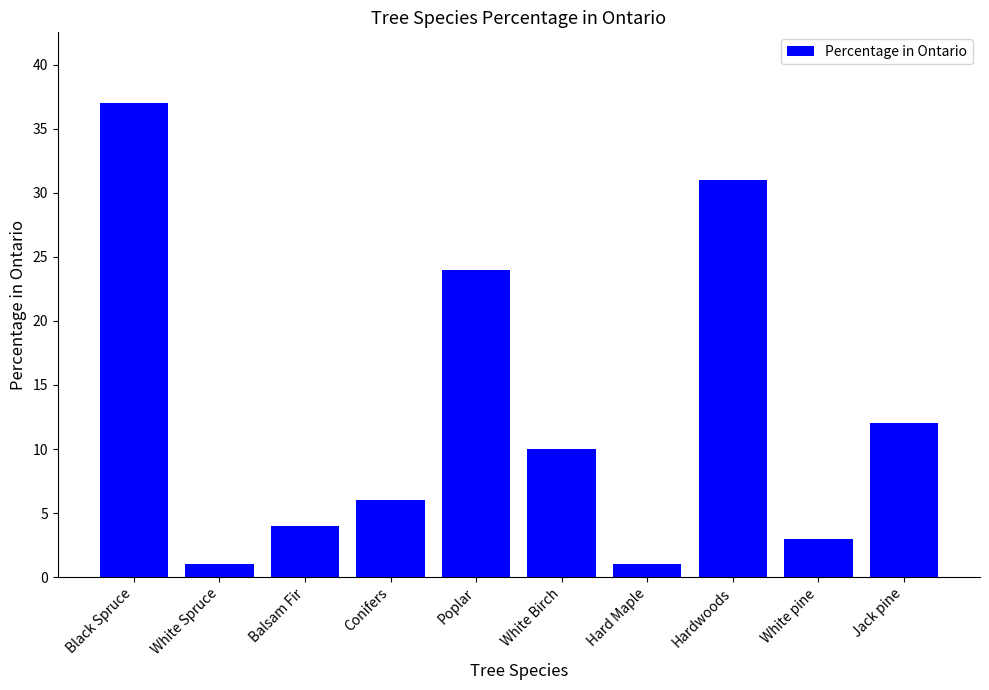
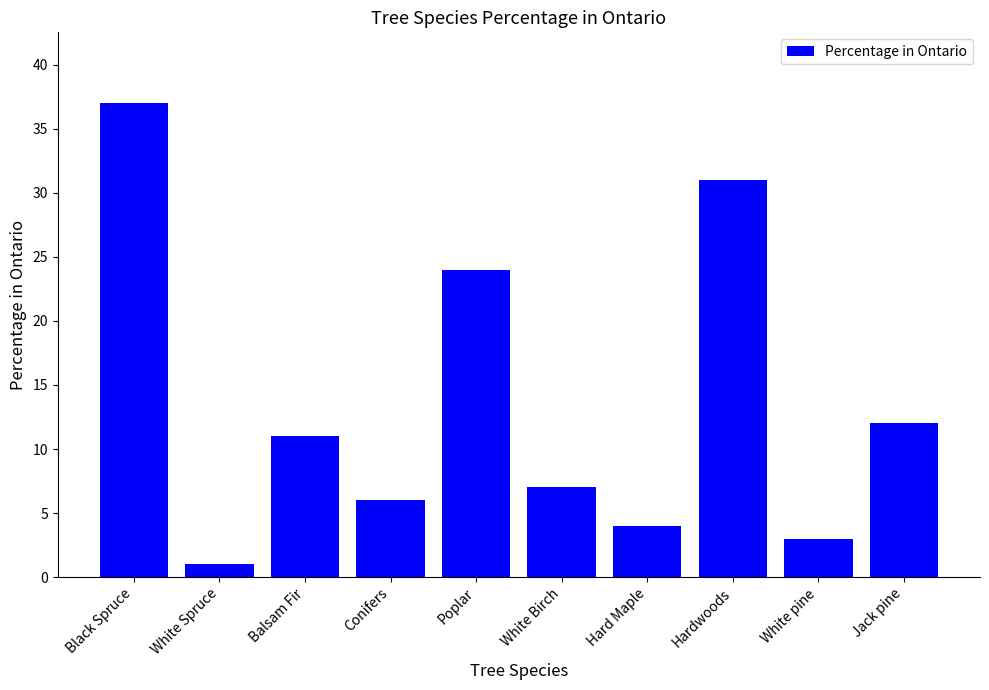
Balsam Fir: 4 -> 11
White Birch: 10 -> 7
Hard Maple: 1 -> 4
